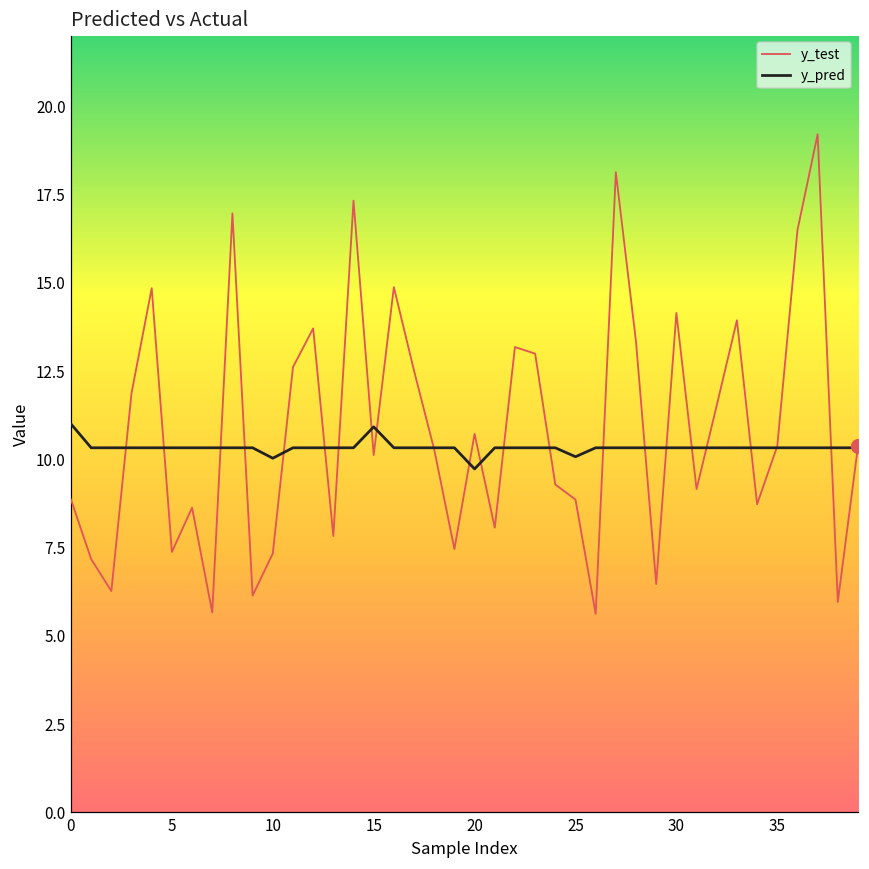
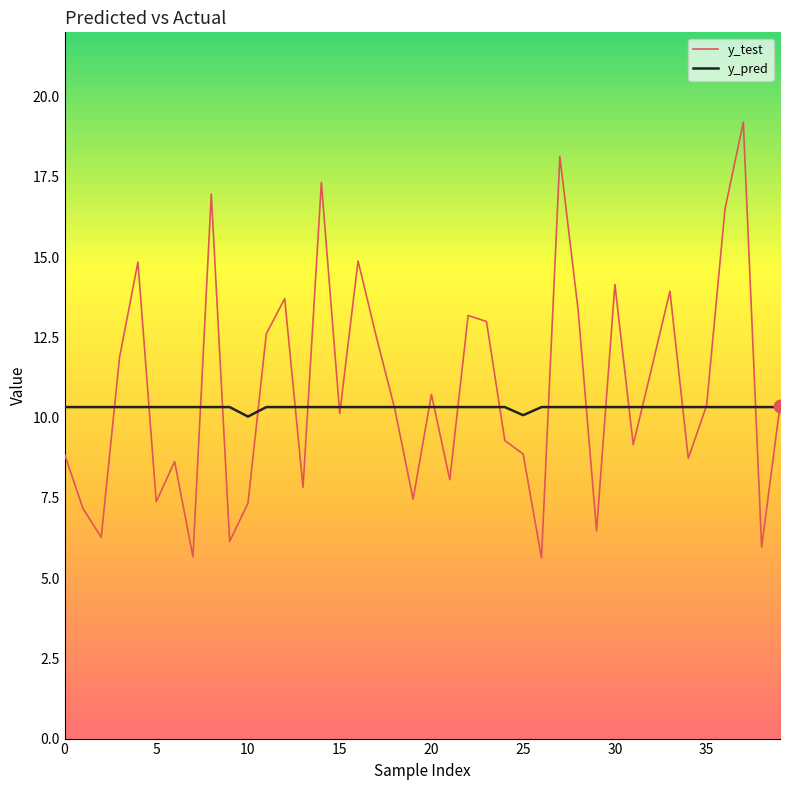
y_pred, 0: 11.0 -> 10.3
y_pred, 15: 10.9 -> 10.3
y_pred, 20: 9.7 -> 10.3
